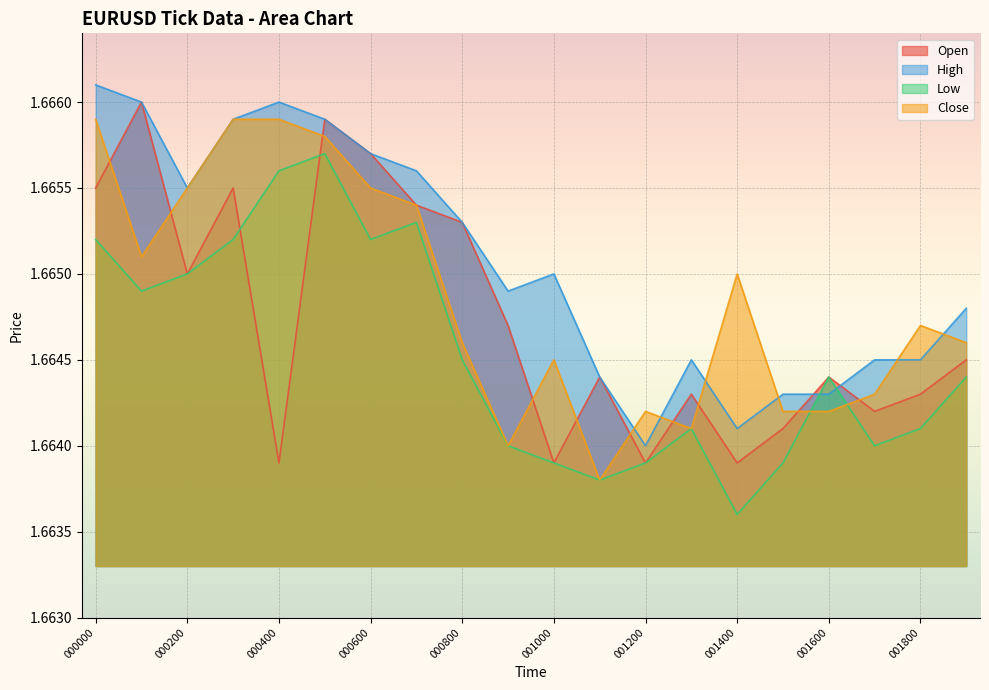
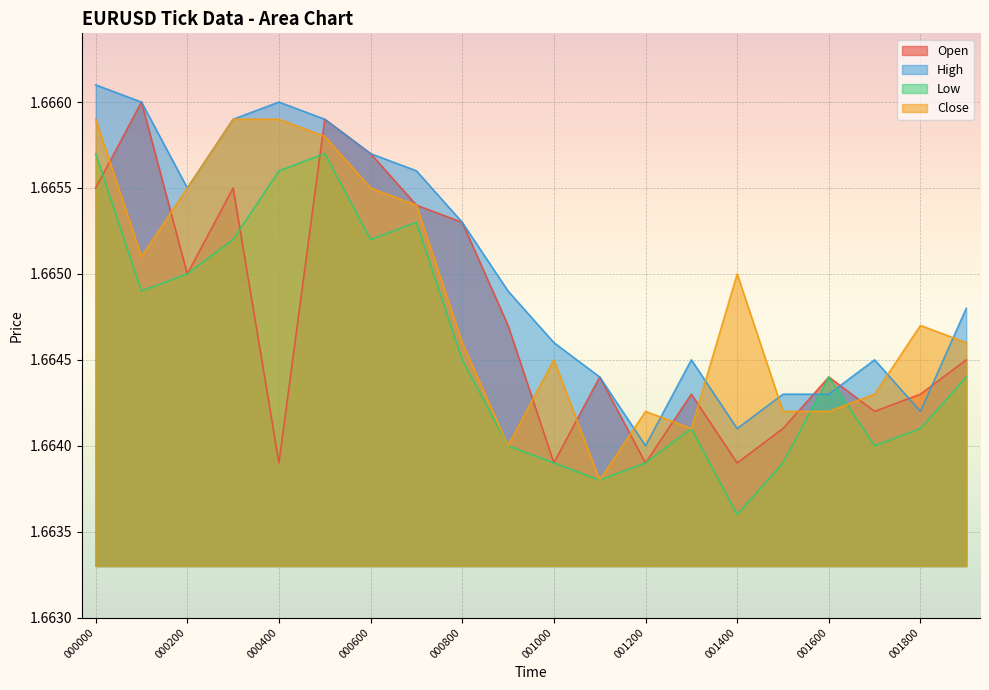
Low, 000000: 1.6652 -> 1.6657
High, 001000: 1.6650 -> 1.6646
High, 001800: 1.6645 -> 1.6642
